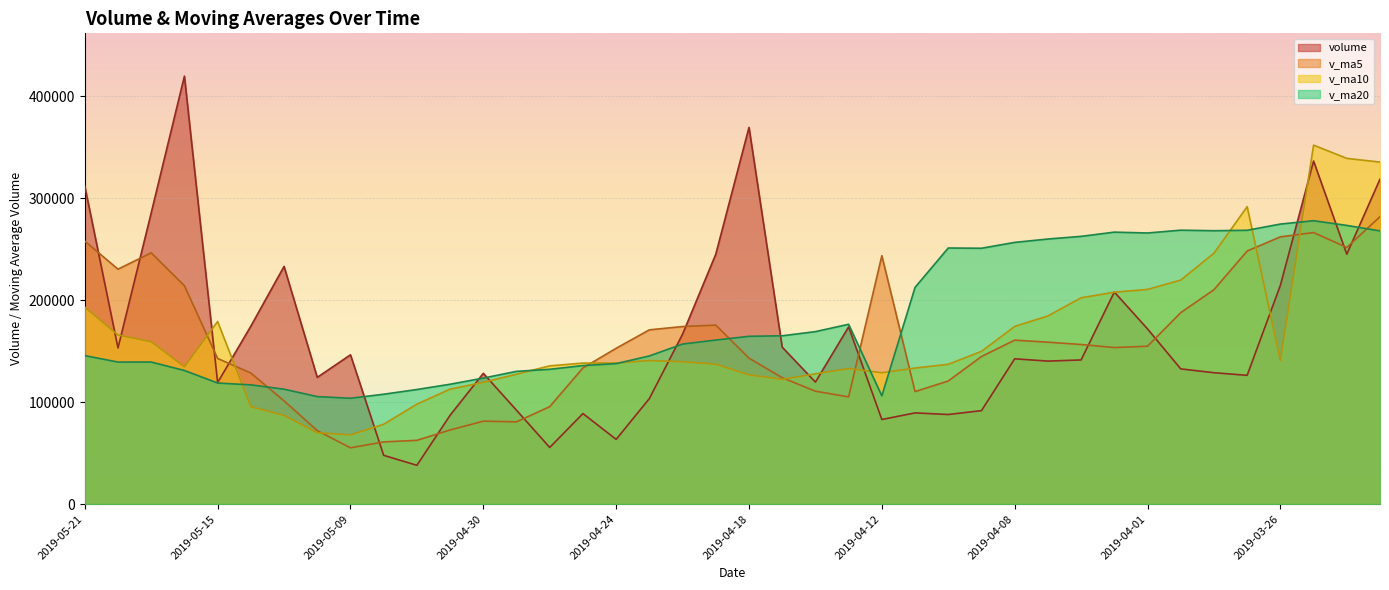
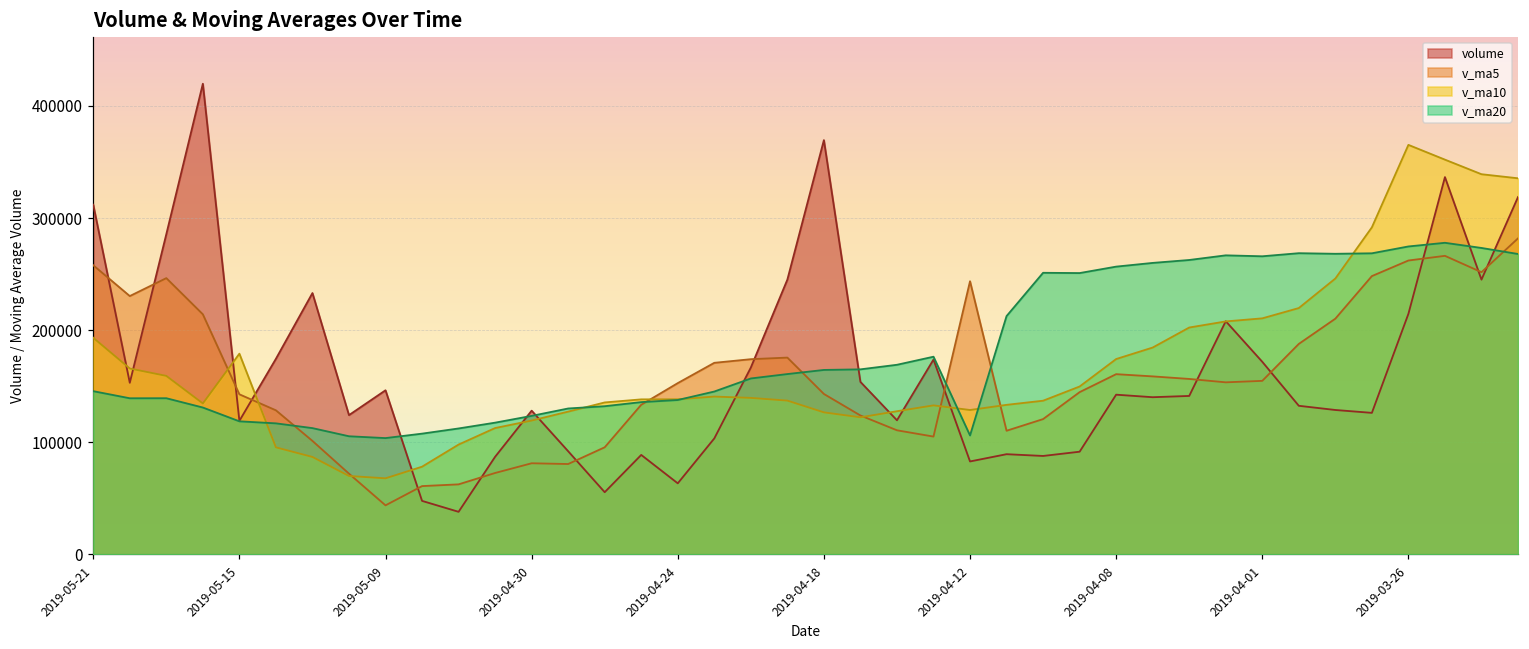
v_ma5, 2019-05-09: 55000 -> 44000
v_ma10, 2019-03-26: 141000 -> 365000
